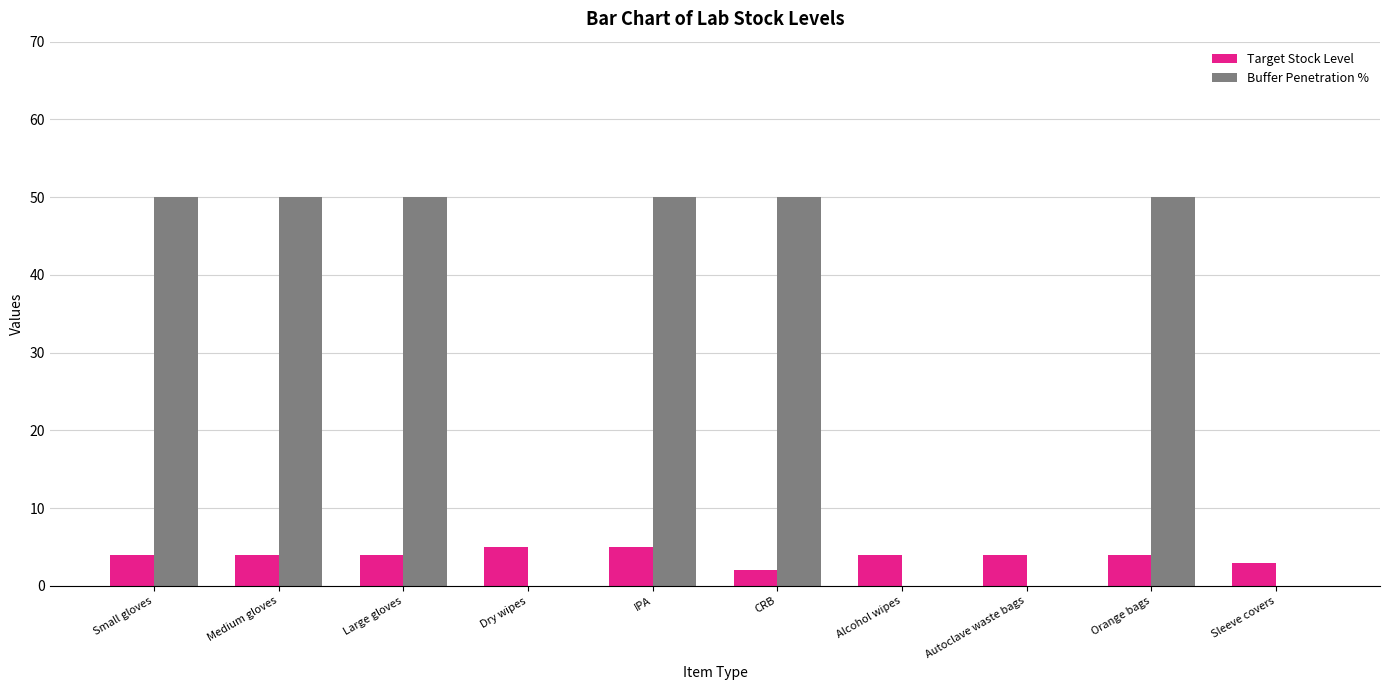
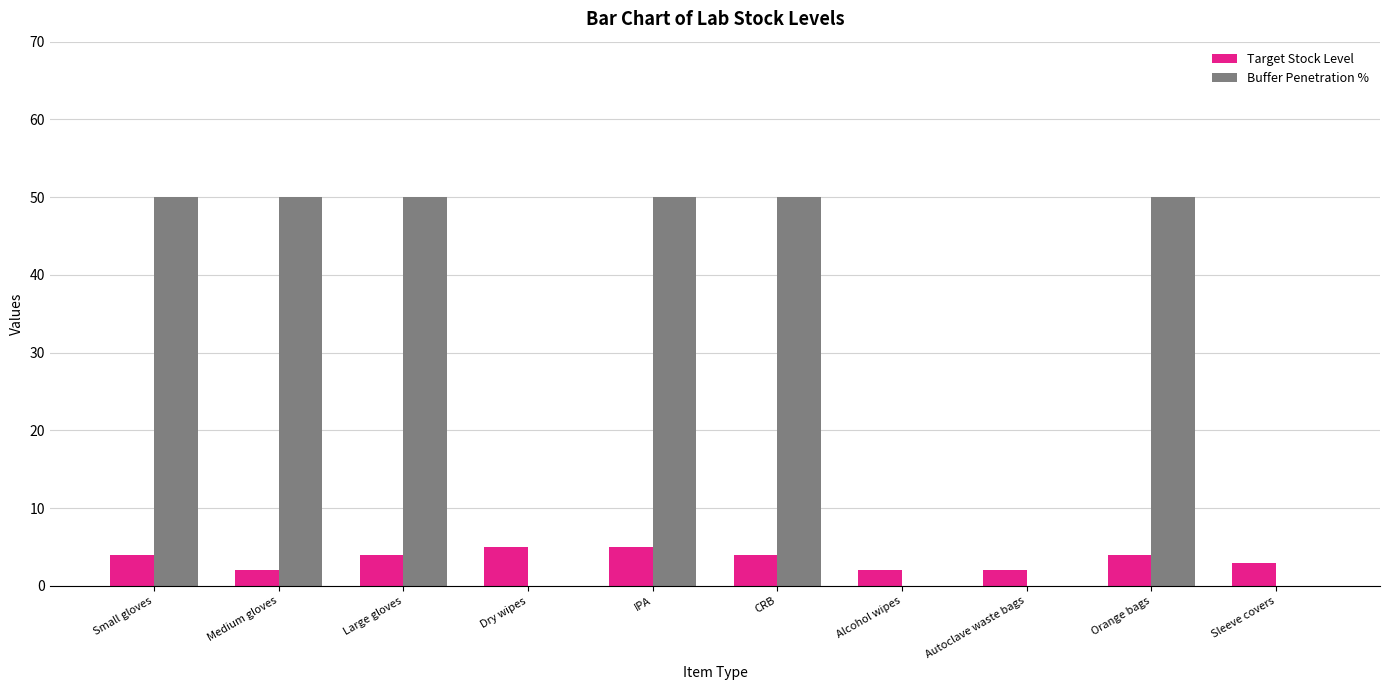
Target Stock Level, Medium gloves: 4 -> 2
Target Stock Level, CRB: 2 -> 4
Target Stock Level, Alcohol wipes: 4 -> 2
Target Stock Level, Autoclave waste bags: 4 -> 2
